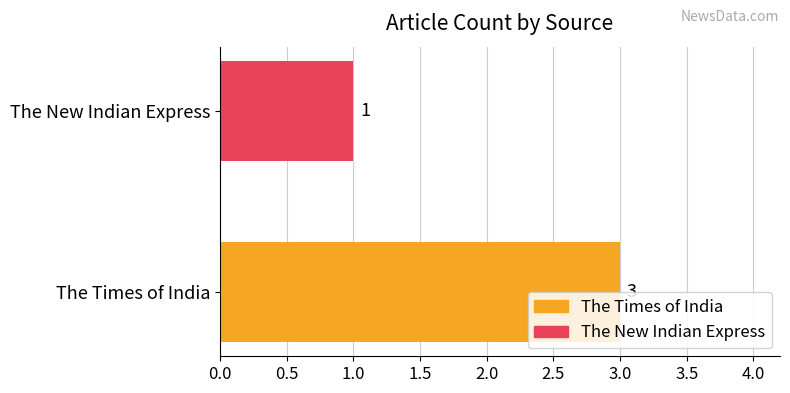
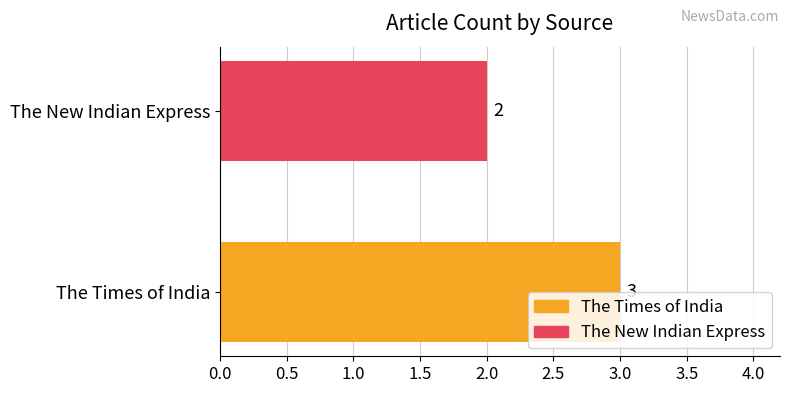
The New Indian Express: 1 -> 2
